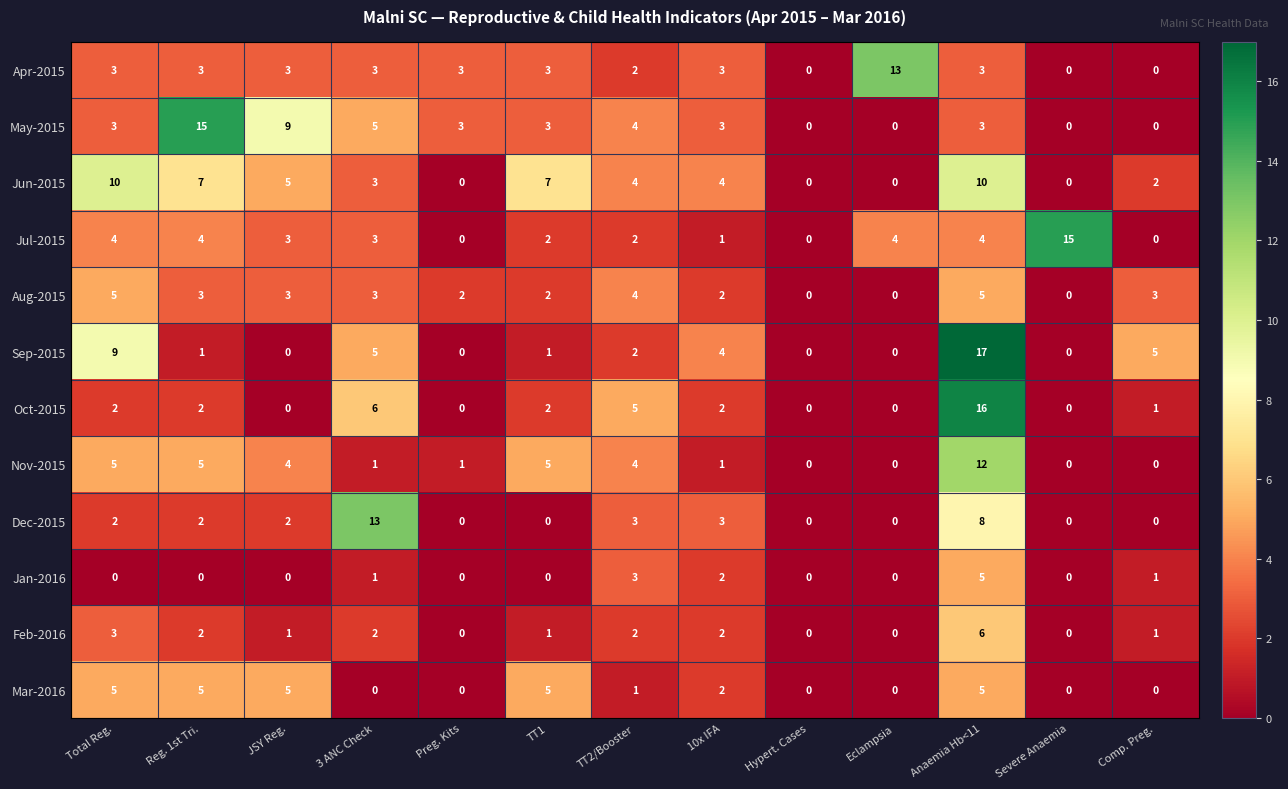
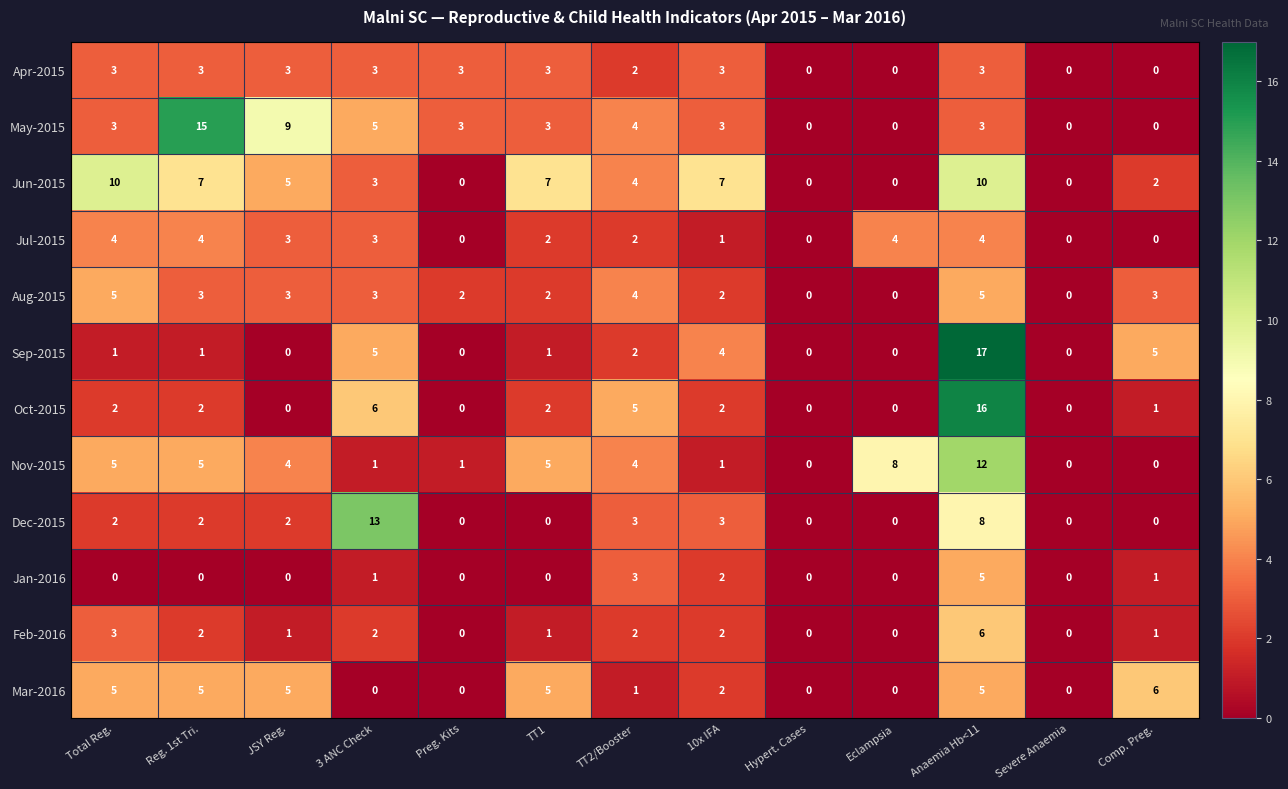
Apr-2015, Eclampsia: 13 -> 0
Jun-2015, 10x IFA: 4 -> 7
Jul-2015, Severe Anaemia: 15 -> 0
Sep-2015, Total Reg.: 9 -> 1
Nov-2015, Eclampsia: 0 -> 8
Mar-2016, Comp. Preg.: 0 -> 6
